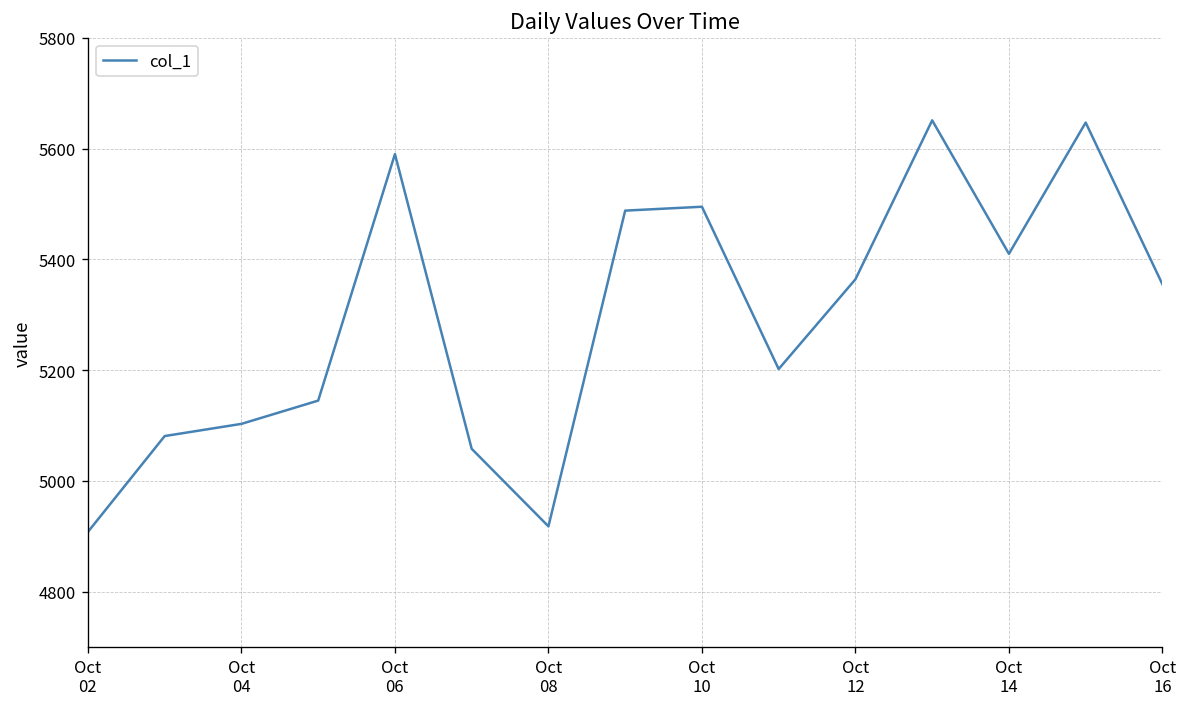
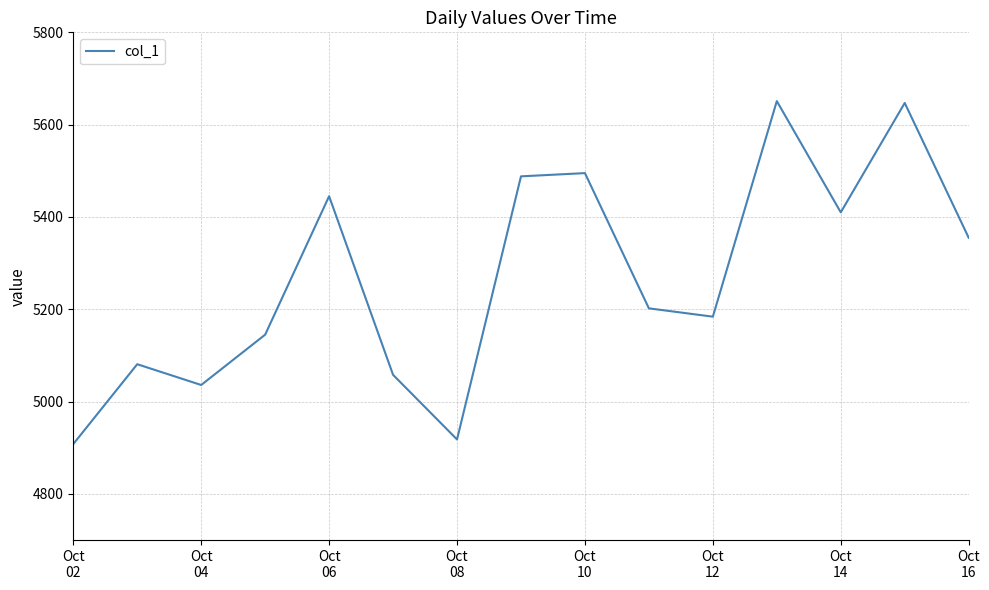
Oct 04: 5100 -> 5040
Oct 06: 5590 -> 5450
Oct 12: 5360 -> 5180
